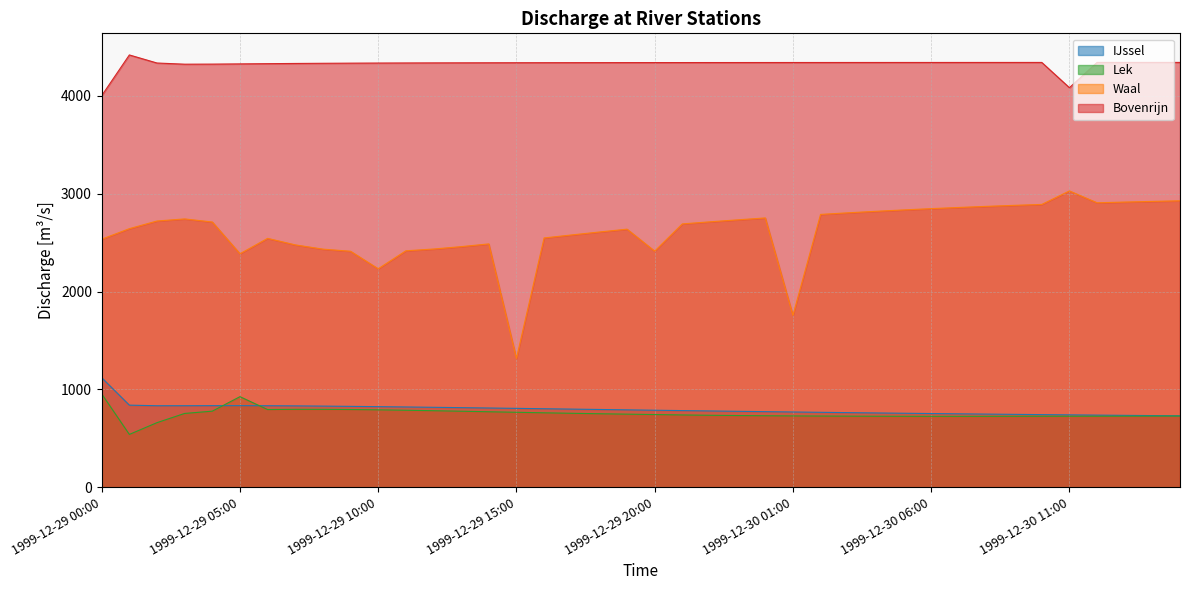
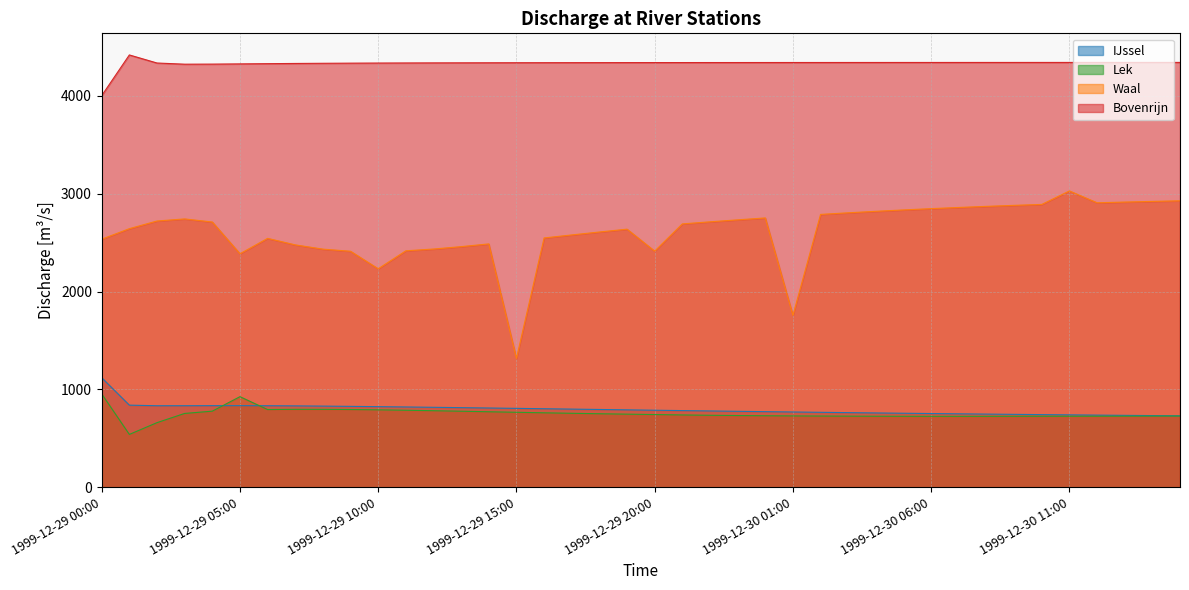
Bovenrijn, 1999-12-30 11:00: 4100 -> 4300
